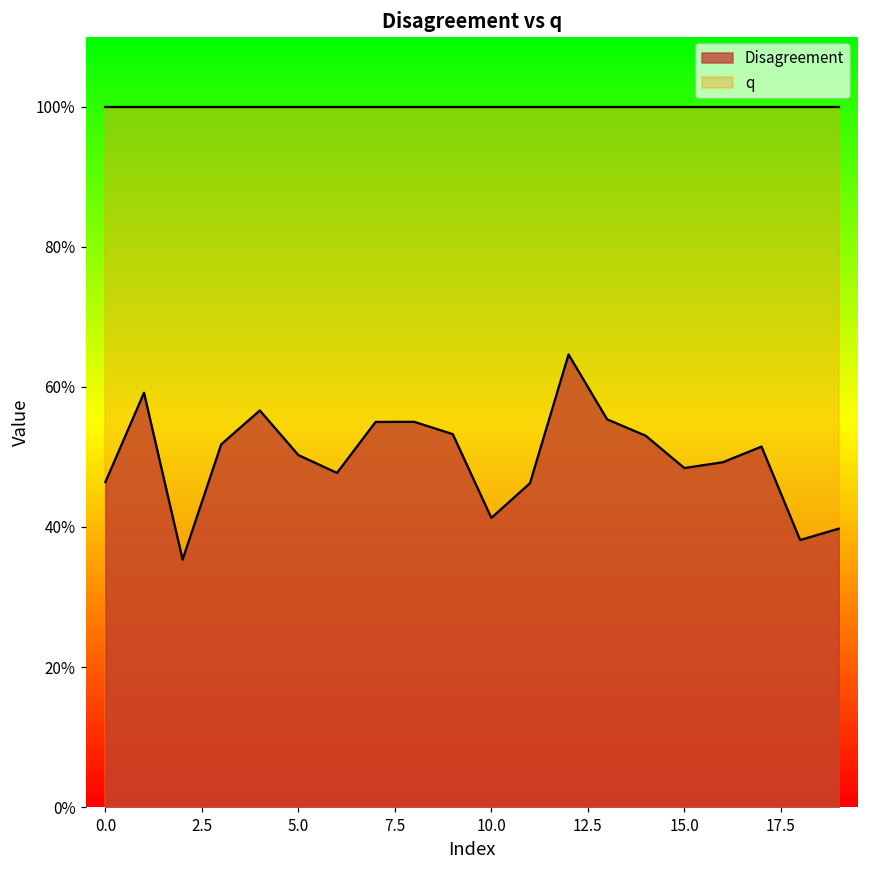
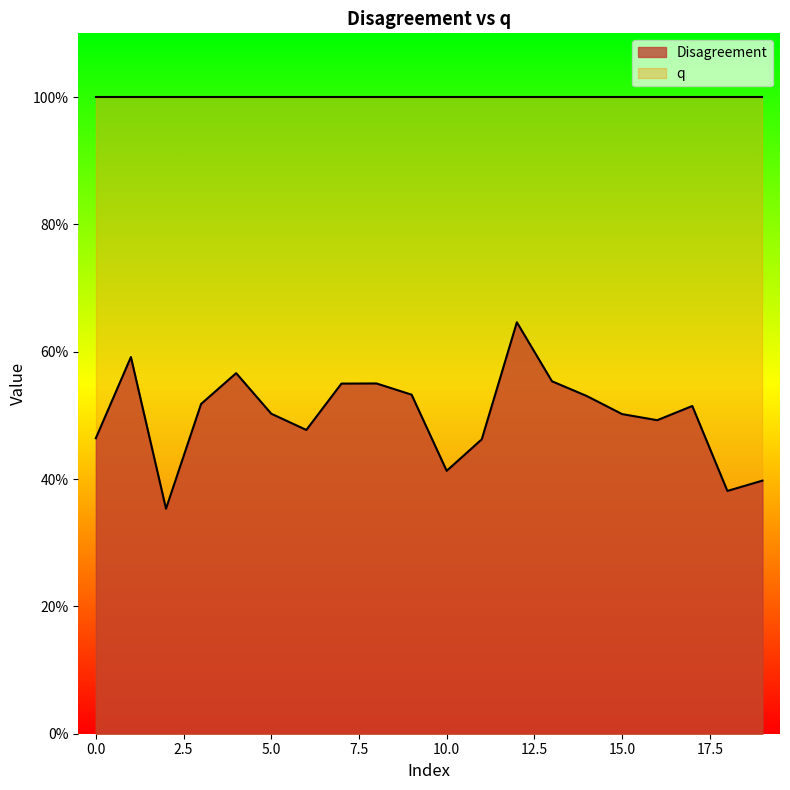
Disagreement, 15.0: 48% -> 50%
